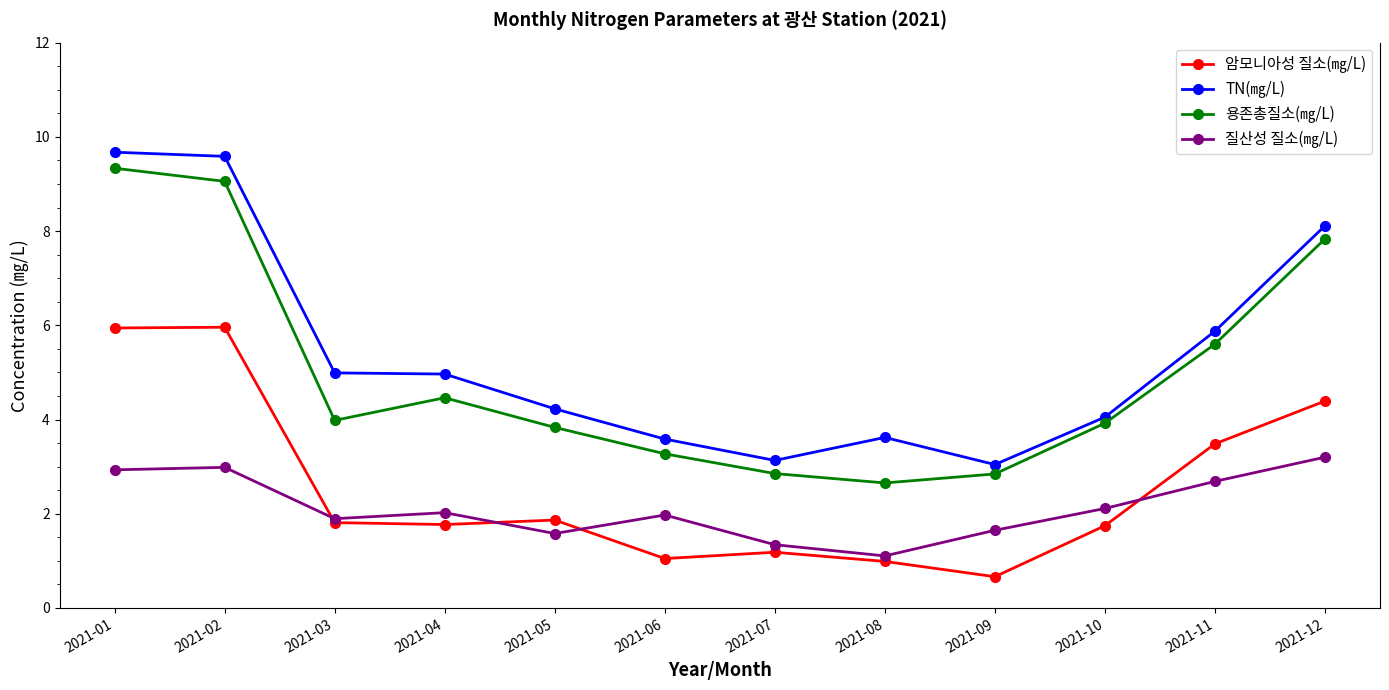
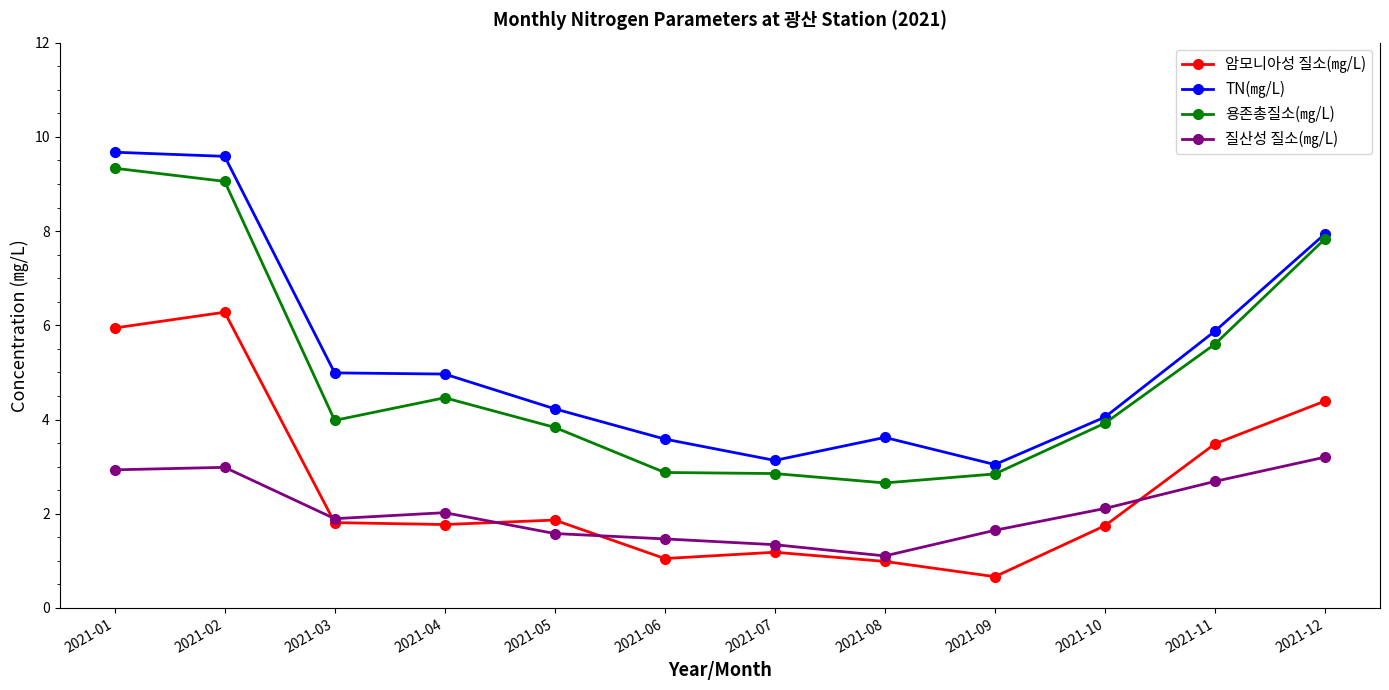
암모니아성 질소(㎎/L), 2021-02: 6.0 -> 6.3
용존총질소(㎎/L), 2021-06: 3.3 -> 2.9
질산성 질소(㎎/L), 2021-06: 2.0 -> 1.5
TN(㎎/L), 2021-12: 8.1 -> 7.9
